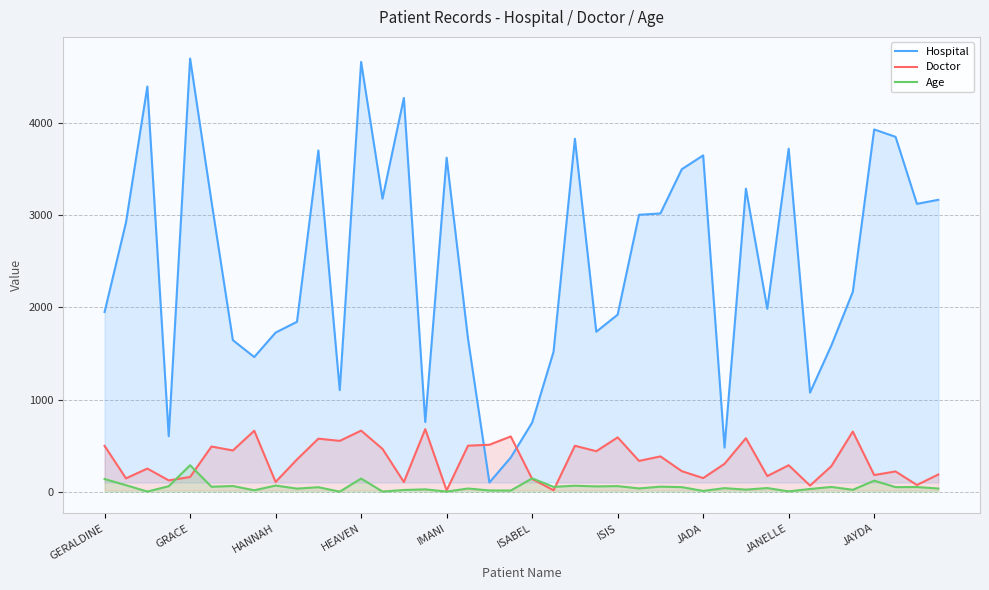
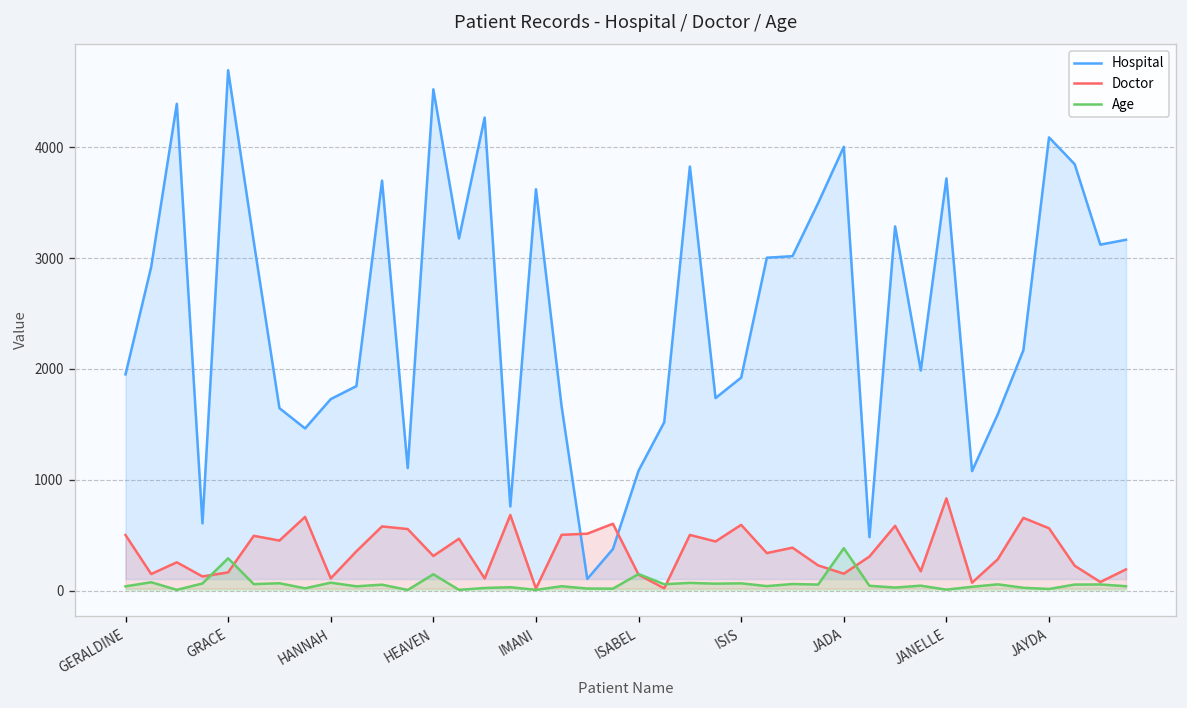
Age, GERALDINE: 100 -> 0
Hospital, HEAVEN: 4700 -> 4500
Doctor, HEAVEN: 700 -> 300
Hospital, ISABEL: 800 -> 1100
Hospital, JADA: 3600 -> 4000
Age, JADA: 0 -> 400
Doctor, JANELLE: 300 -> 800
Hospital, JAYDA: 3900 -> 4100
Doctor, JAYDA: 200 -> 600
Age, JAYDA: 100 -> 0
